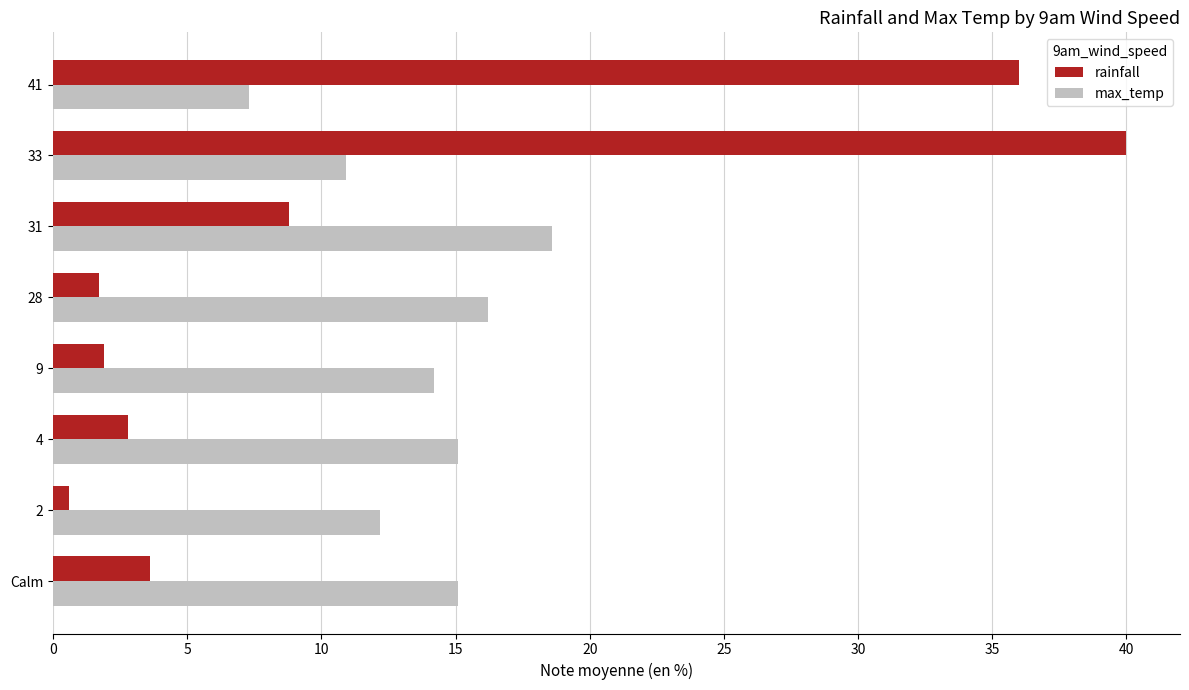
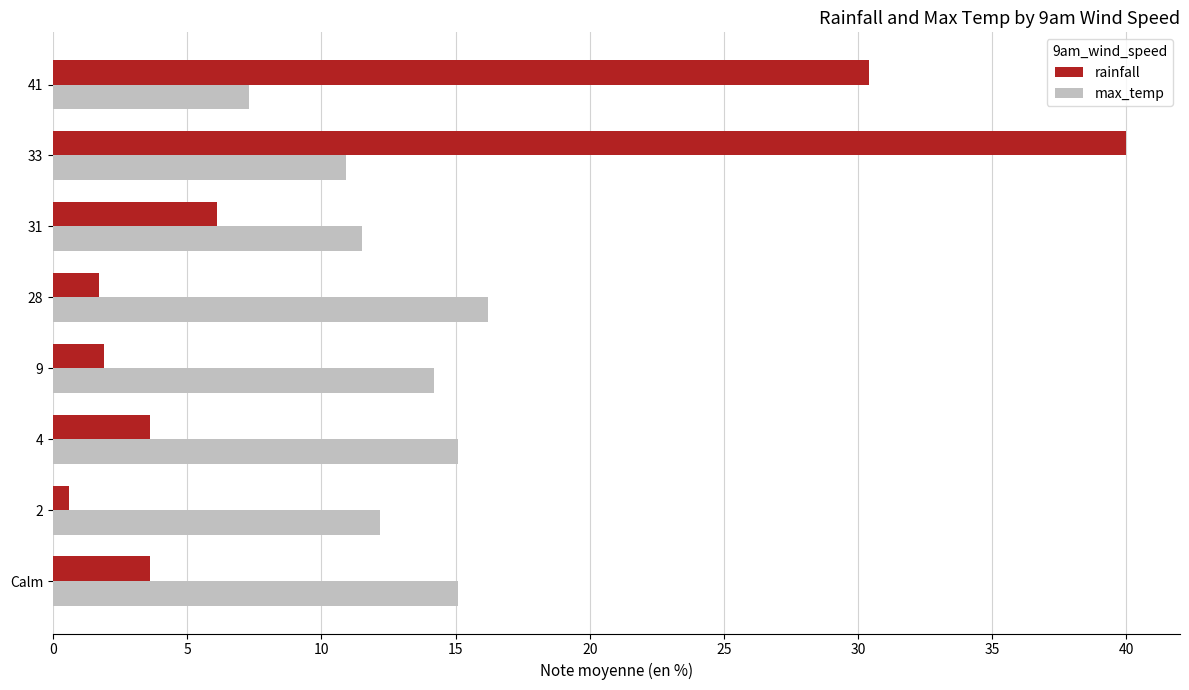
rainfall, 41: 36.0 -> 30.4
rainfall, 31: 8.8 -> 6.1
max_temp, 31: 18.6 -> 11.5
rainfall, 4: 2.8 -> 3.6
